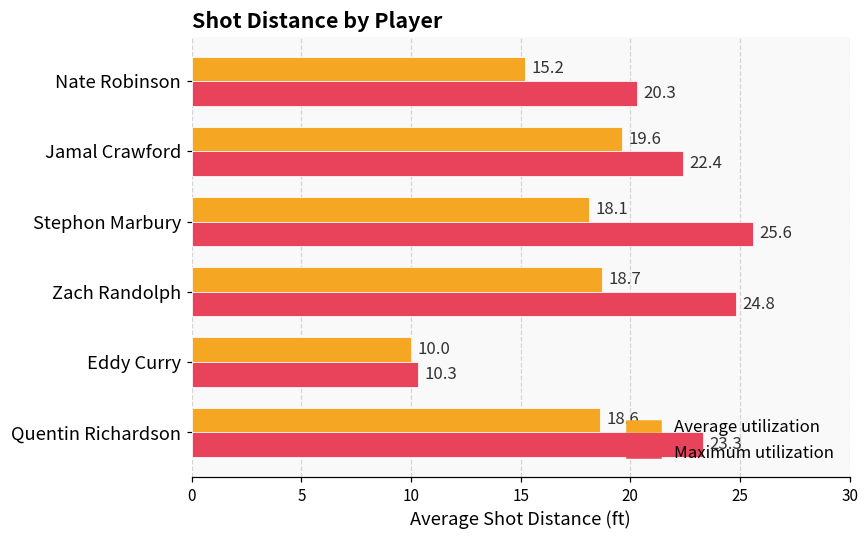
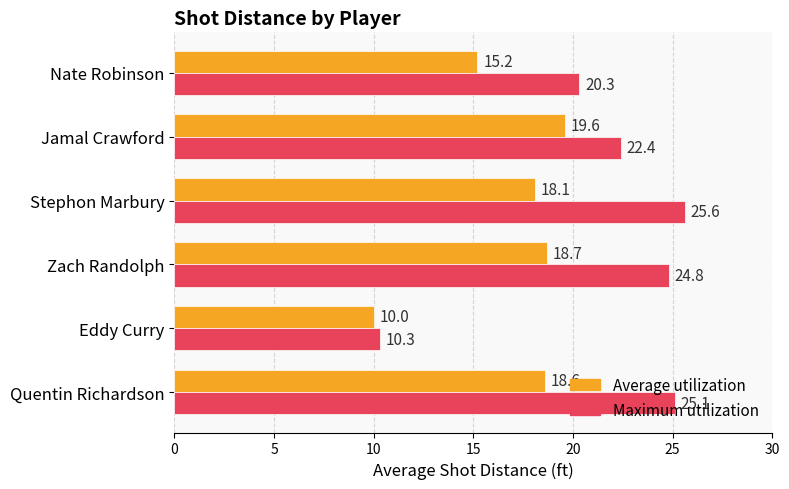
Maximum utilization, Quentin Richardson: 23.3 -> 25.1
